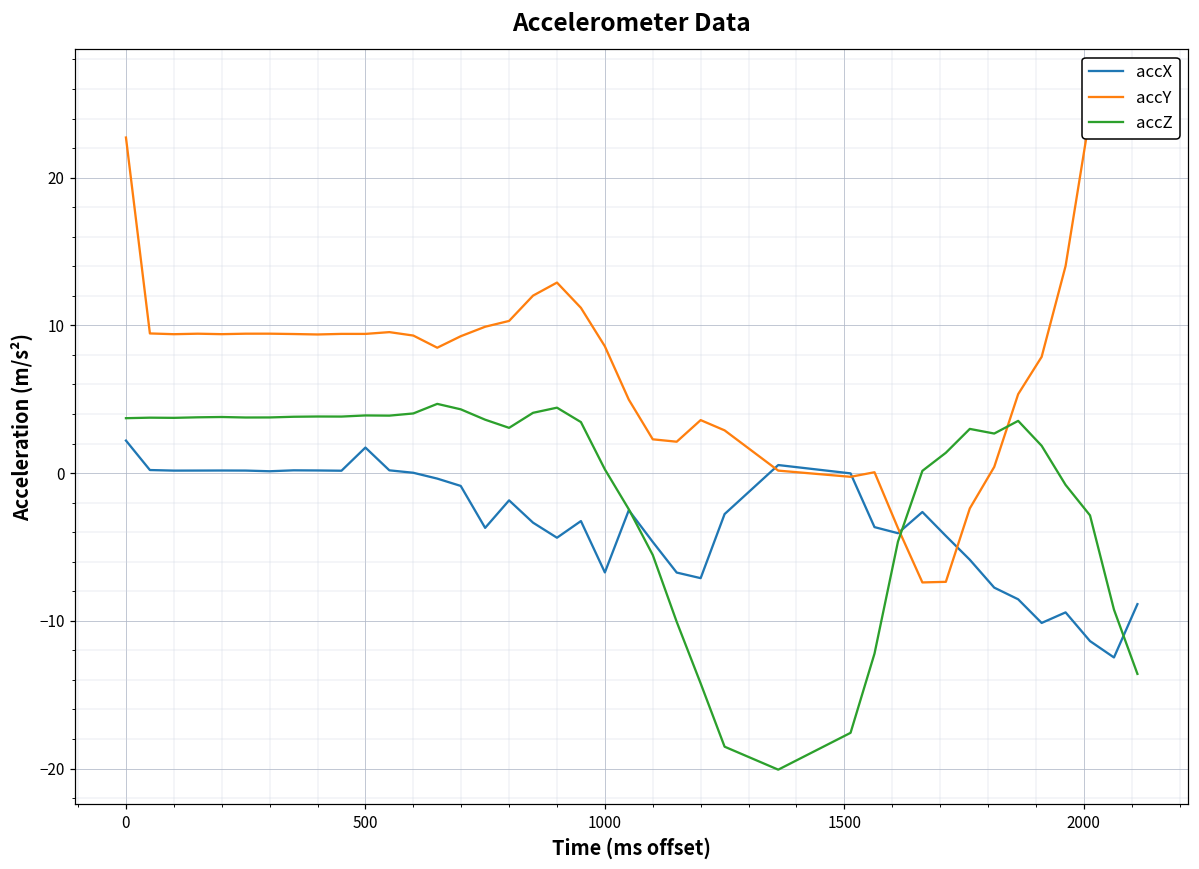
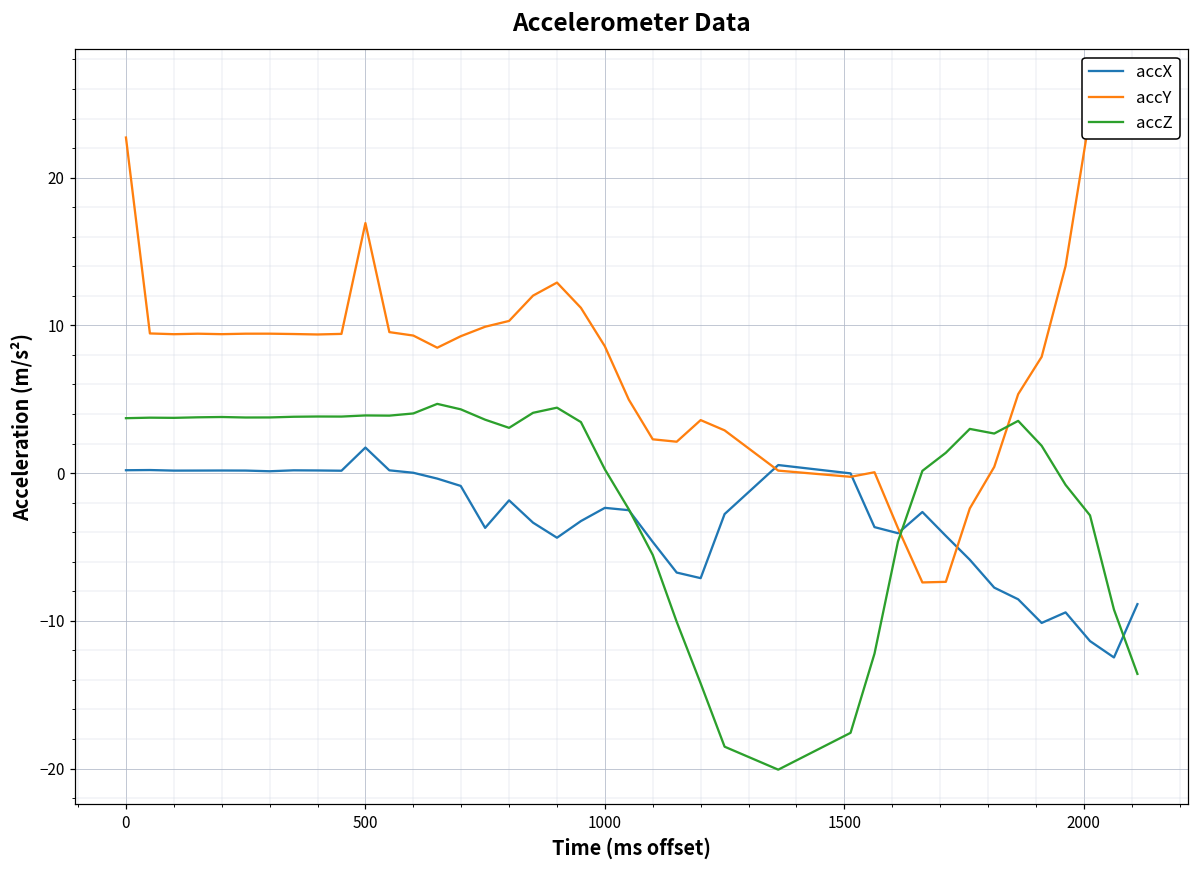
accX, 0: 2.2 -> 0.2
accY, 500: 9.4 -> 16.9
accX, 1000: -6.7 -> -2.4
